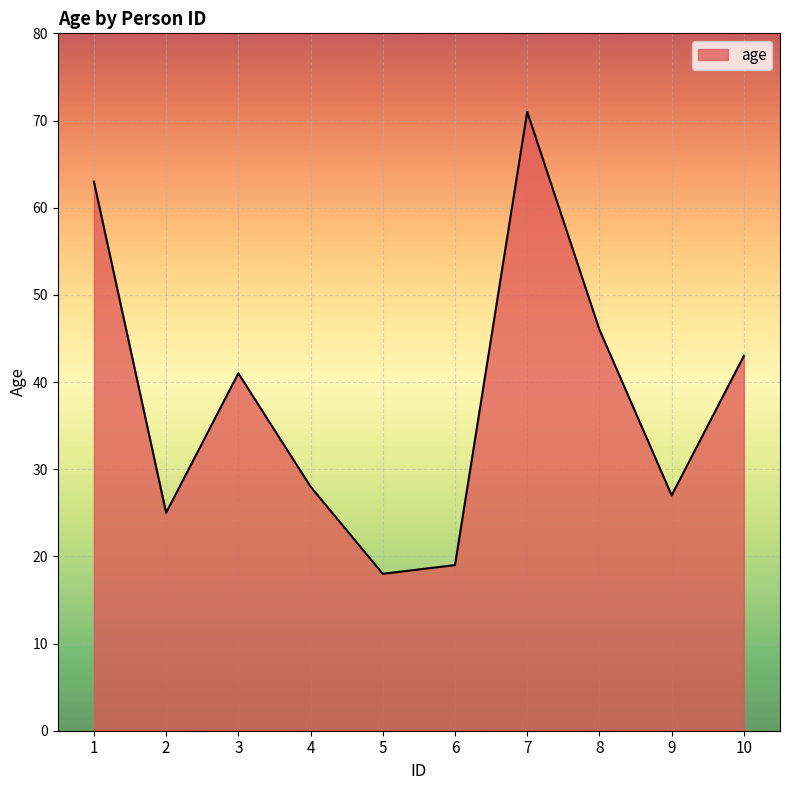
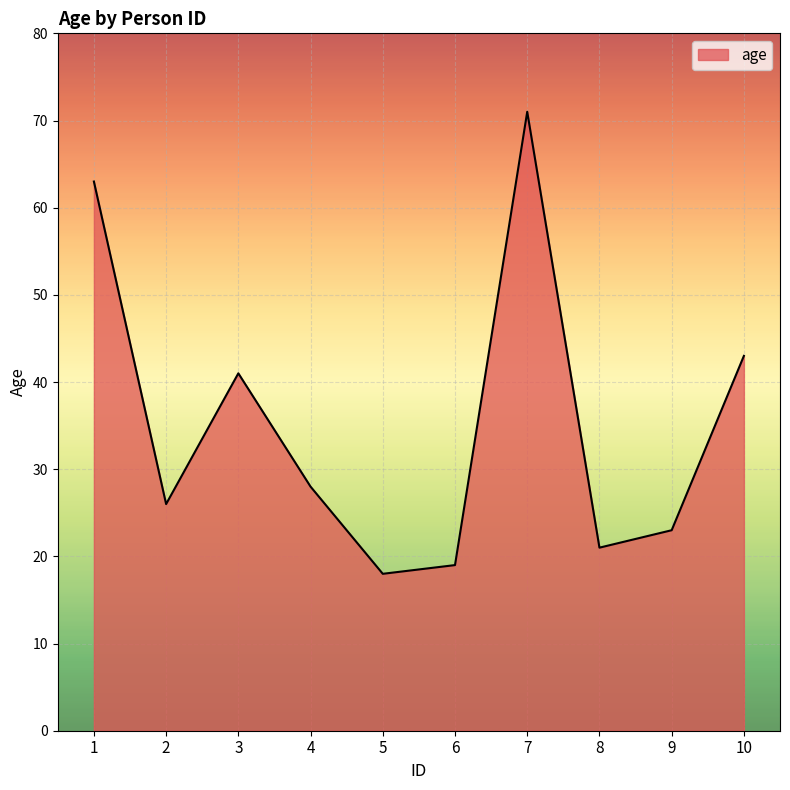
2: 25 -> 26
8: 46 -> 21
9: 27 -> 23
